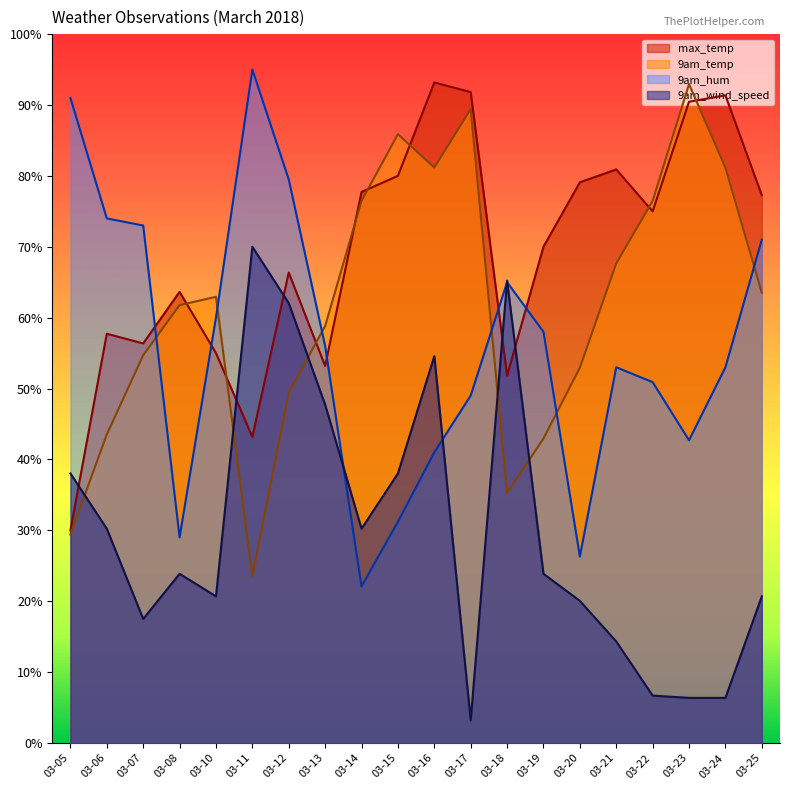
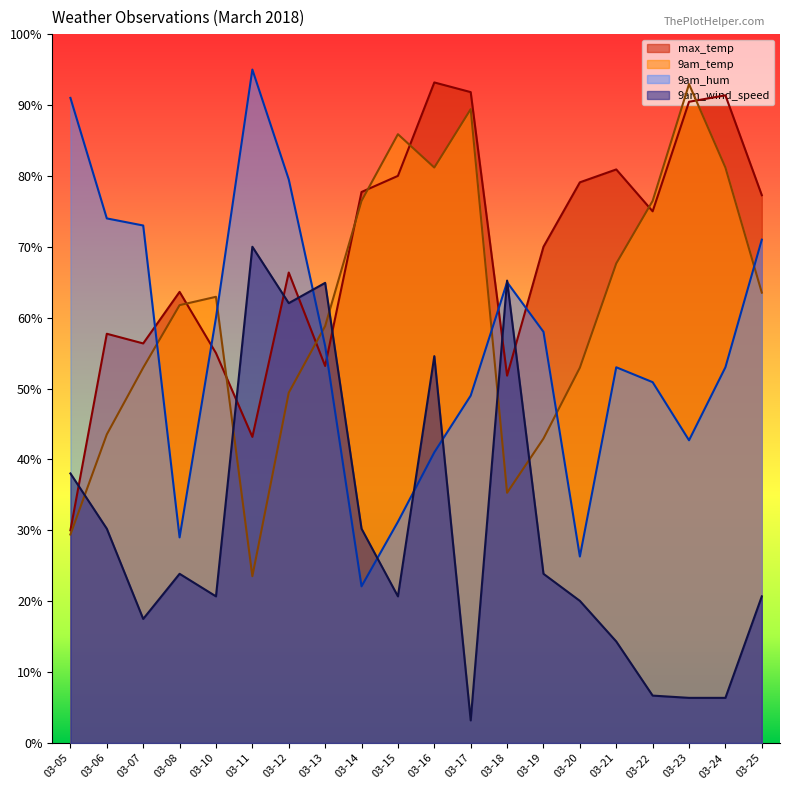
9am_temp, 03-07: 55% -> 53%
9am_wind_speed, 03-13: 48% -> 65%
9am_wind_speed, 03-15: 38% -> 21%
